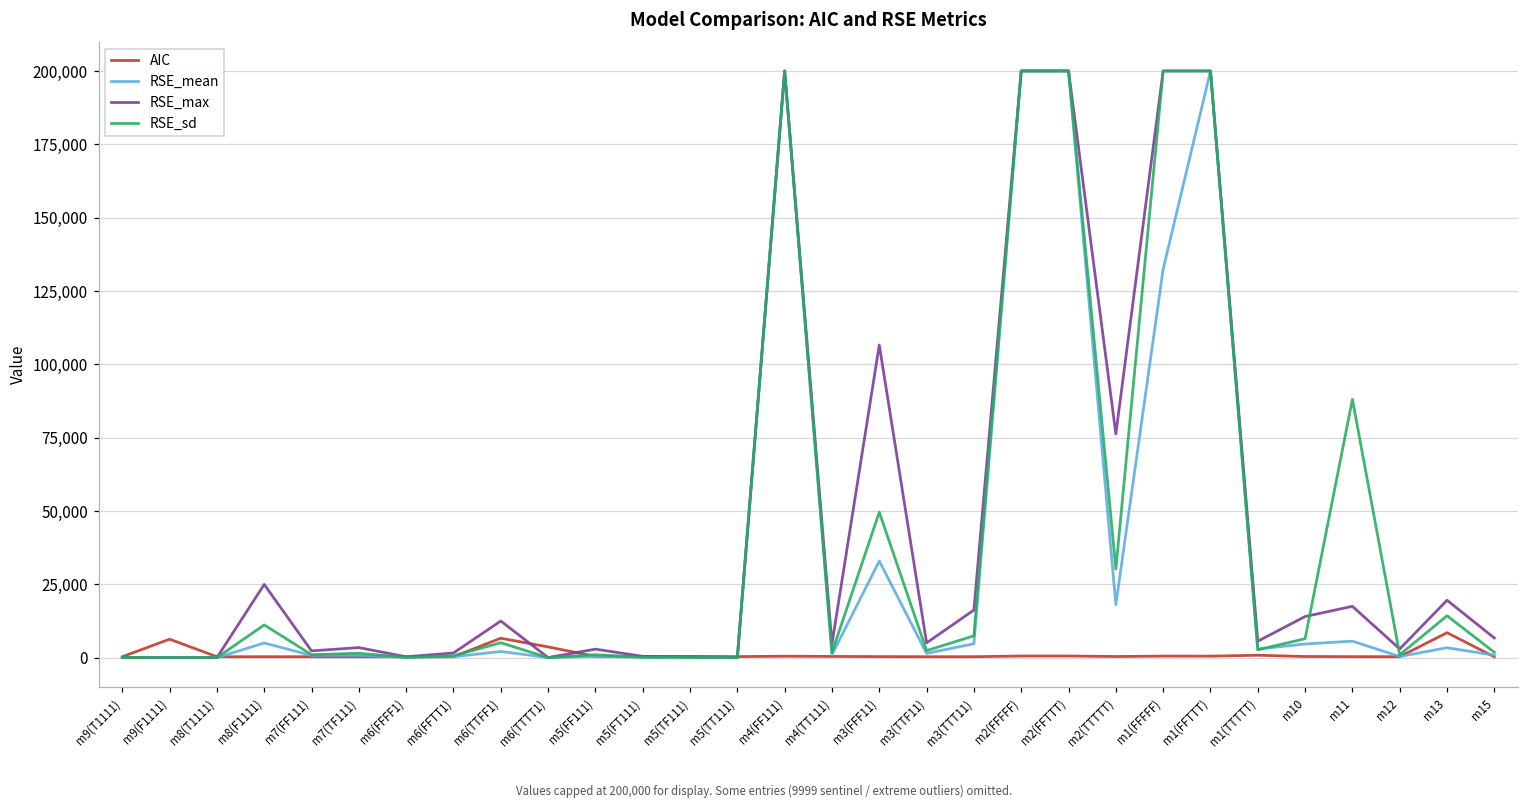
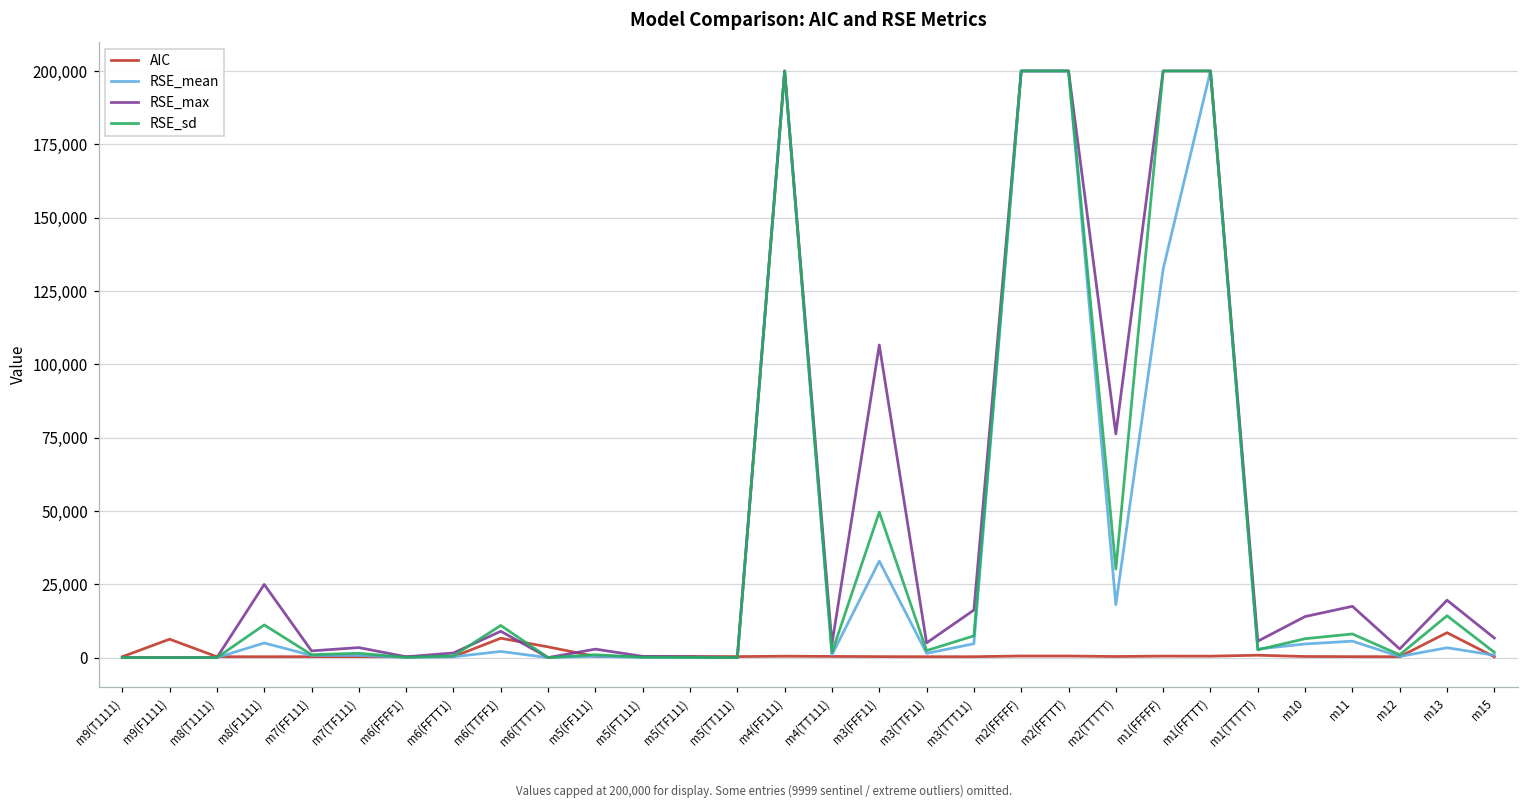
RSE_max, m6(TTFF1): 12,000 -> 9,000
RSE_sd, m6(TTFF1): 5,000 -> 11,000
RSE_sd, m11: 88,000 -> 8,000
